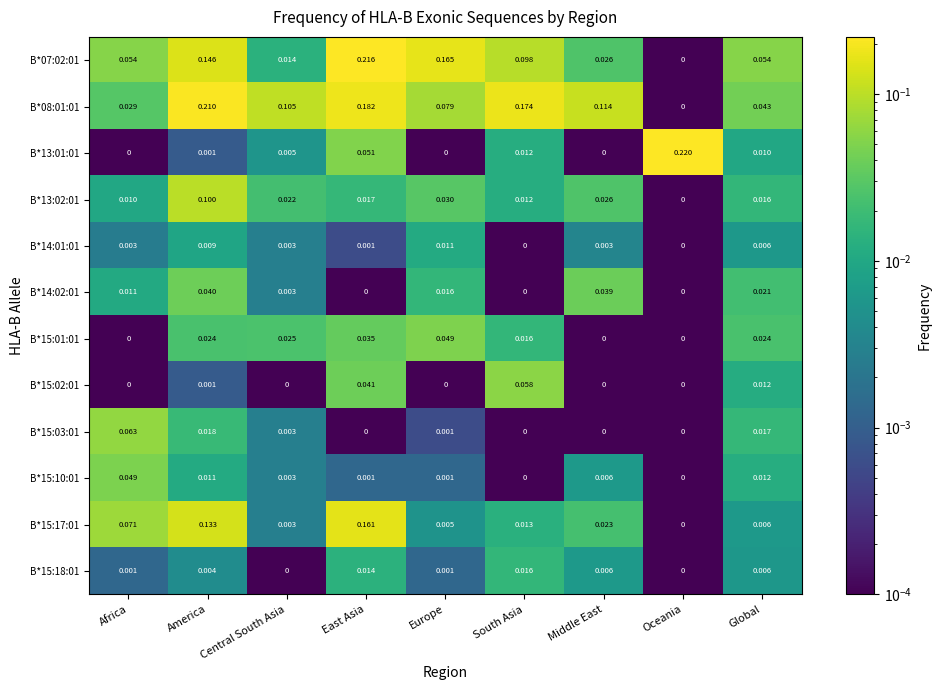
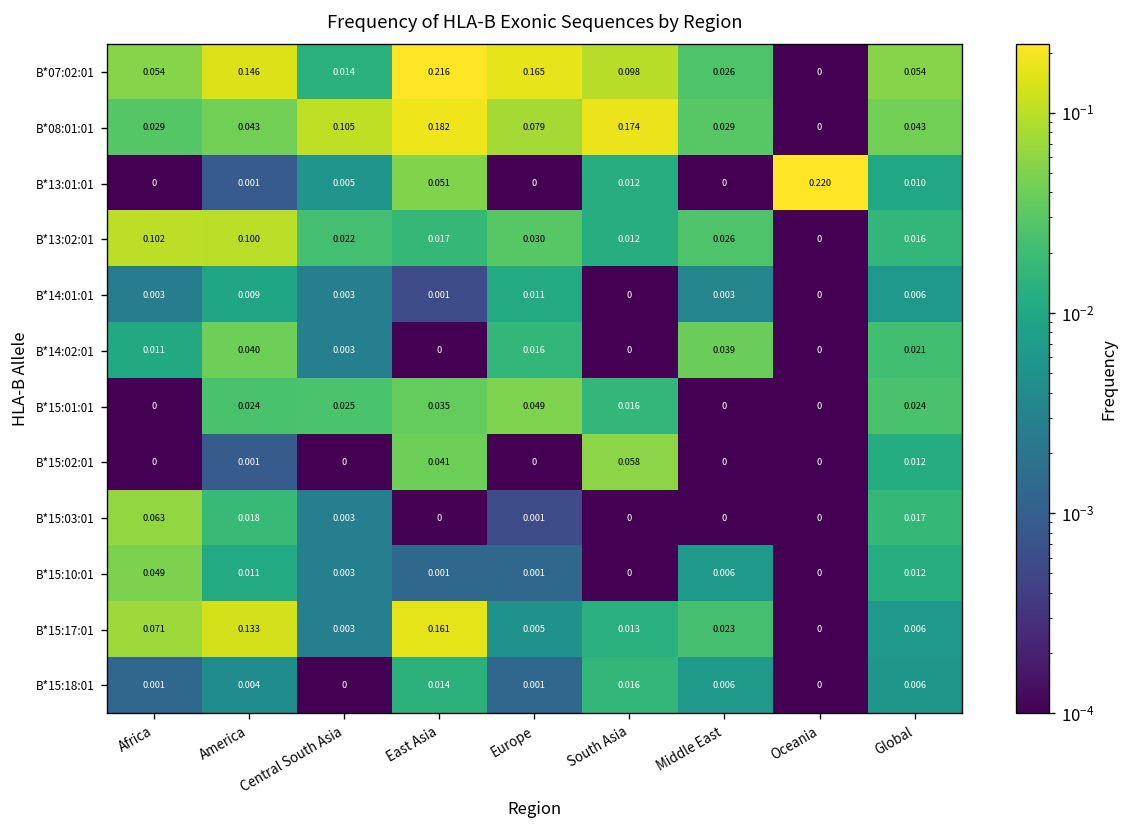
B*08:01:01, America: 0.210 -> 0.043
B*08:01:01, Middle East: 0.114 -> 0.029
B*13:02:01, Africa: 0.010 -> 0.102
